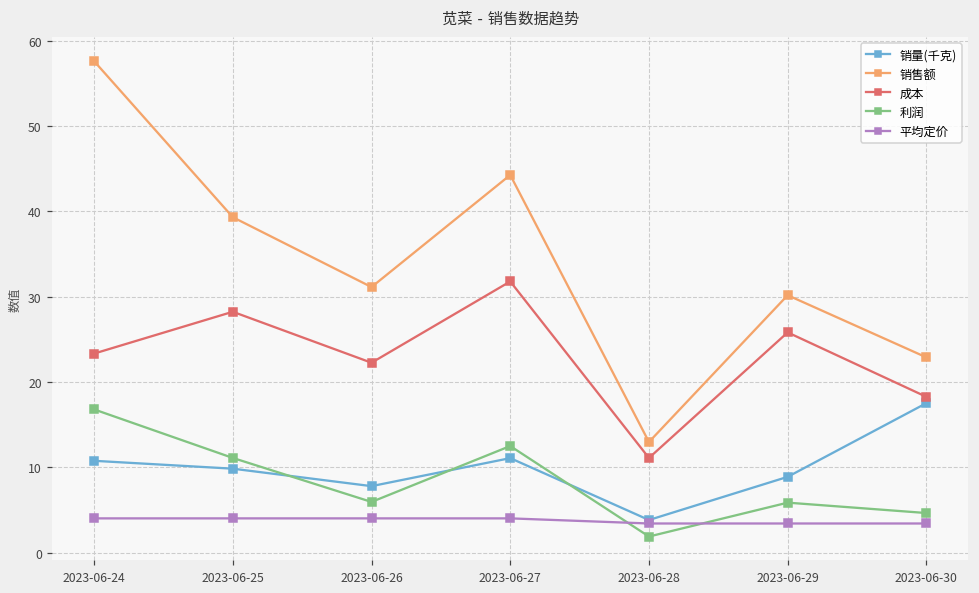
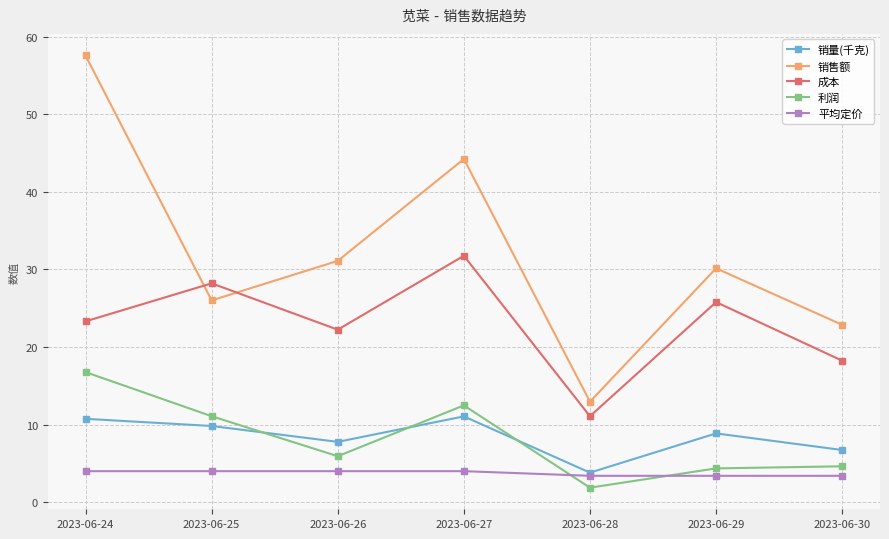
销售额, 2023-06-25: 39 -> 26
利润, 2023-06-29: 6 -> 4
销量(千克), 2023-06-30: 18 -> 7
